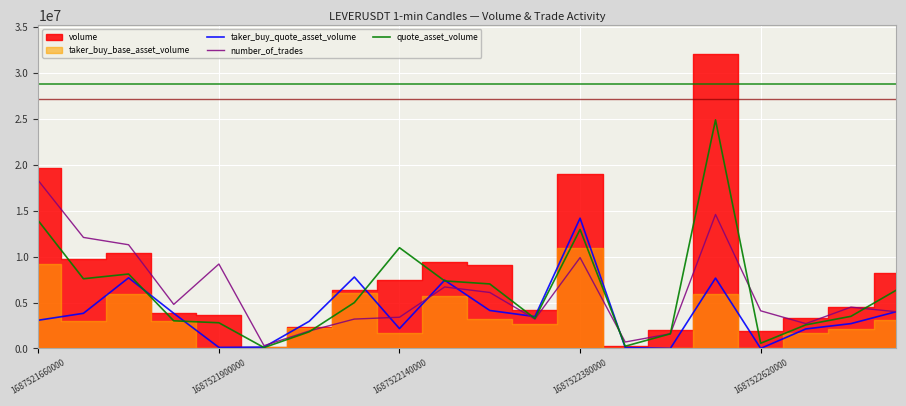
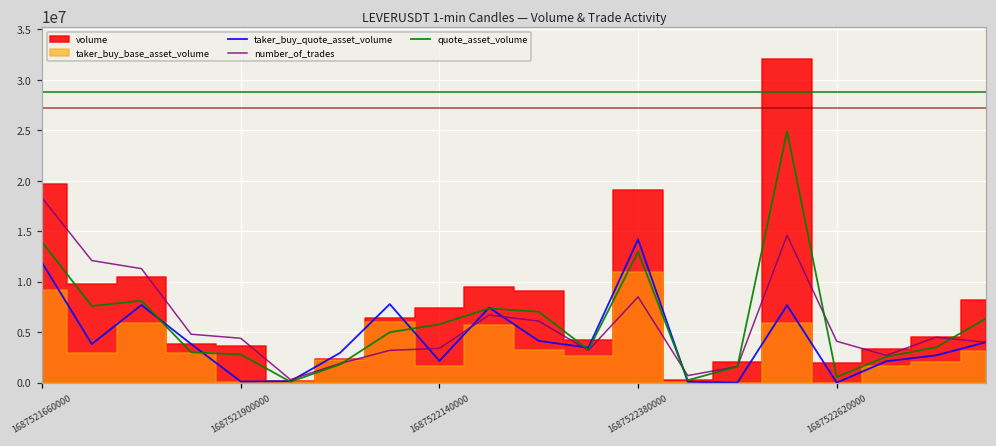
taker_buy_quote_asset_volume, 1687521660000: 3000000 -> 12000000
number_of_trades, 1687521900000: 9000000 -> 4000000
quote_asset_volume, 1687522140000: 11000000 -> 6000000
number_of_trades, 1687522380000: 10000000 -> 9000000
